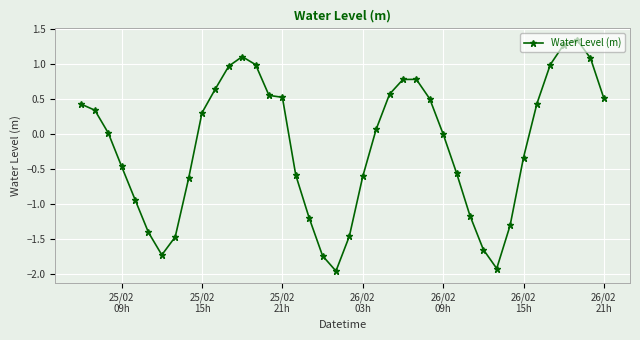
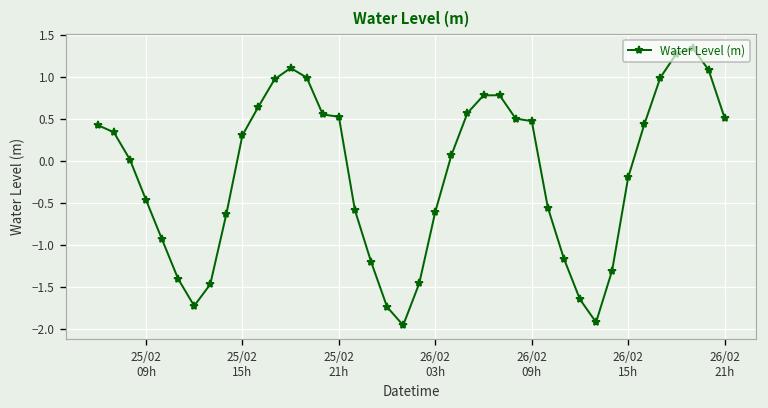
26/02 09h: 0.0 -> 0.5
26/02 15h: -0.3 -> -0.2
